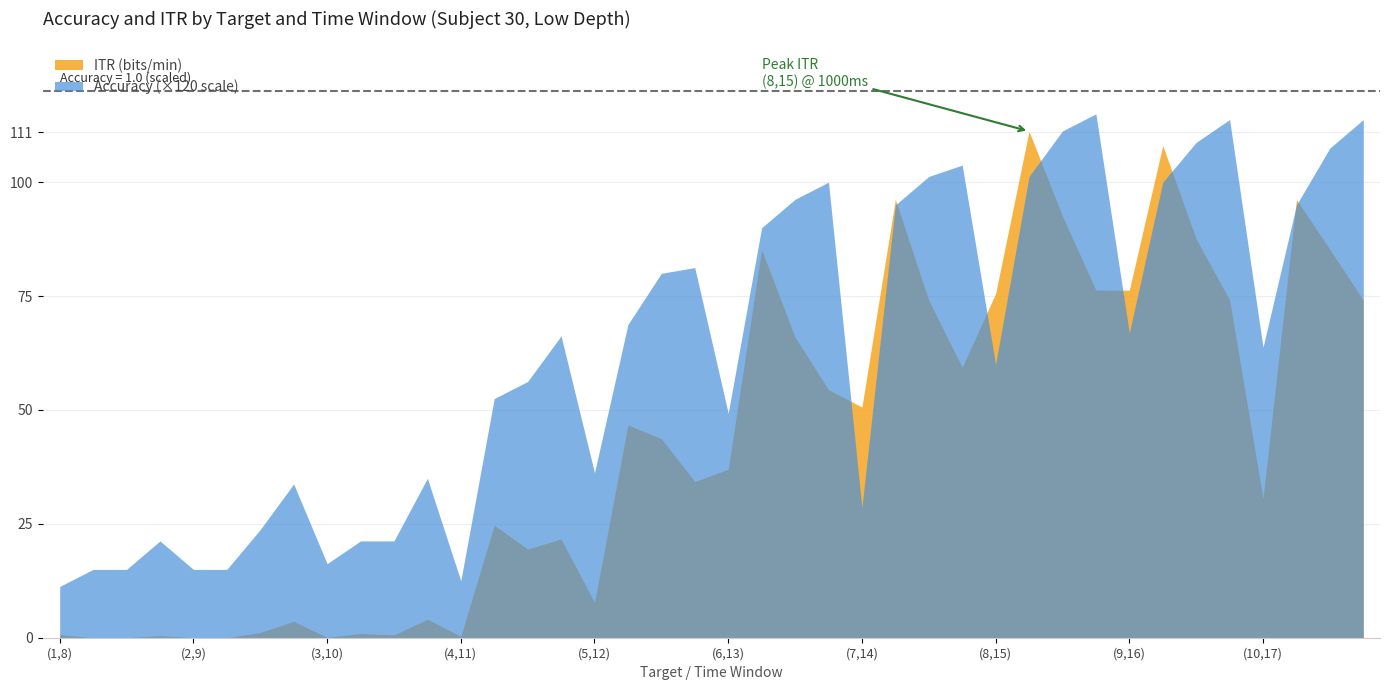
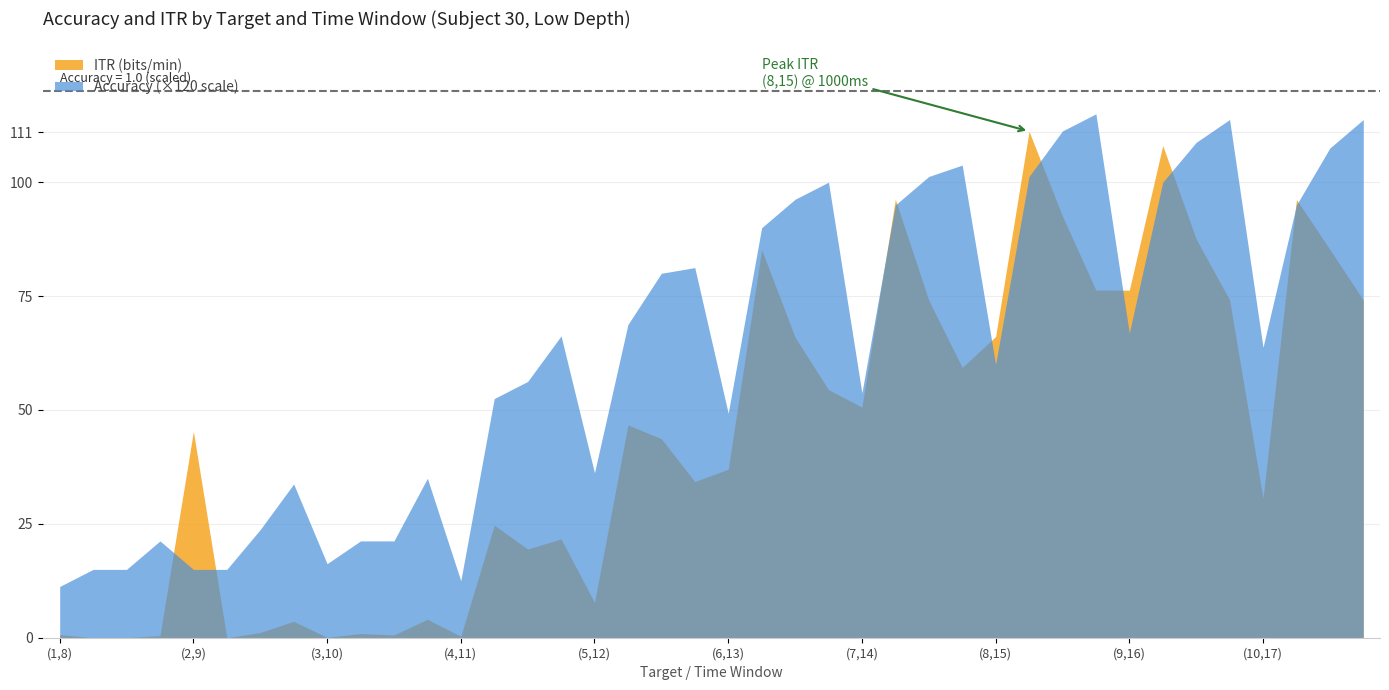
ITR (bits/min), (2,9): 0 -> 45
Accuracy (×120 scale), (7,14): 29 -> 54
ITR (bits/min), (8,15): 76 -> 66
